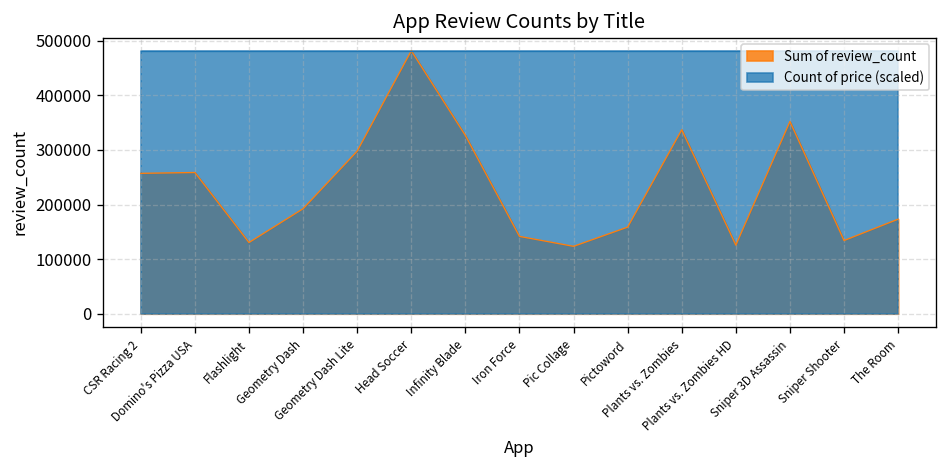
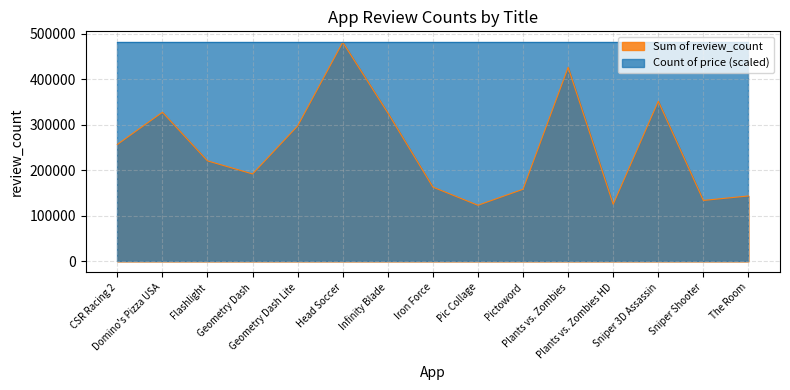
Sum of review_count, Domino's Pizza USA: 260000 -> 330000
Sum of review_count, Flashlight: 130000 -> 220000
Sum of review_count, Iron Force: 140000 -> 160000
Sum of review_count, Plants vs. Zombies: 340000 -> 430000
Sum of review_count, The Room: 170000 -> 140000
